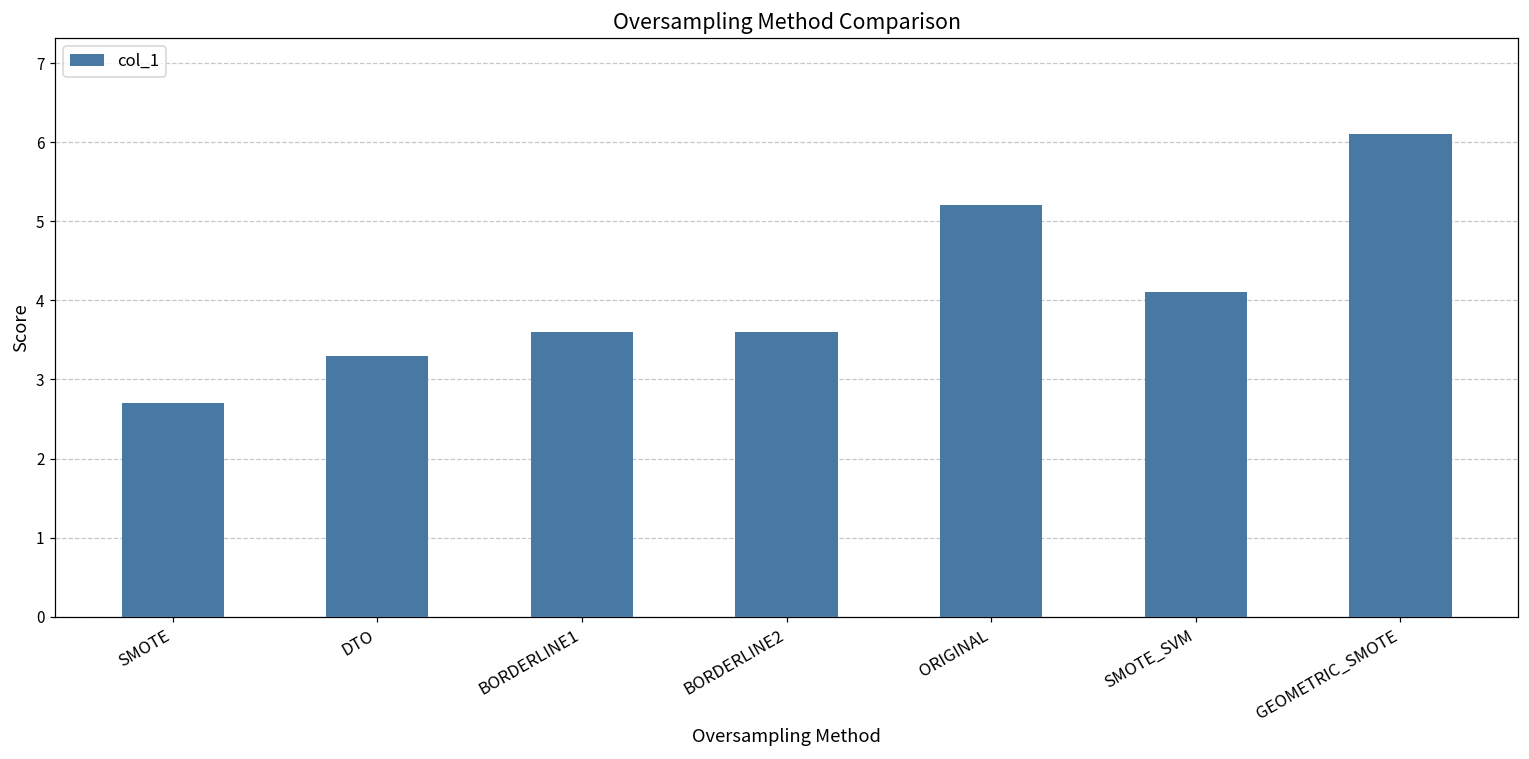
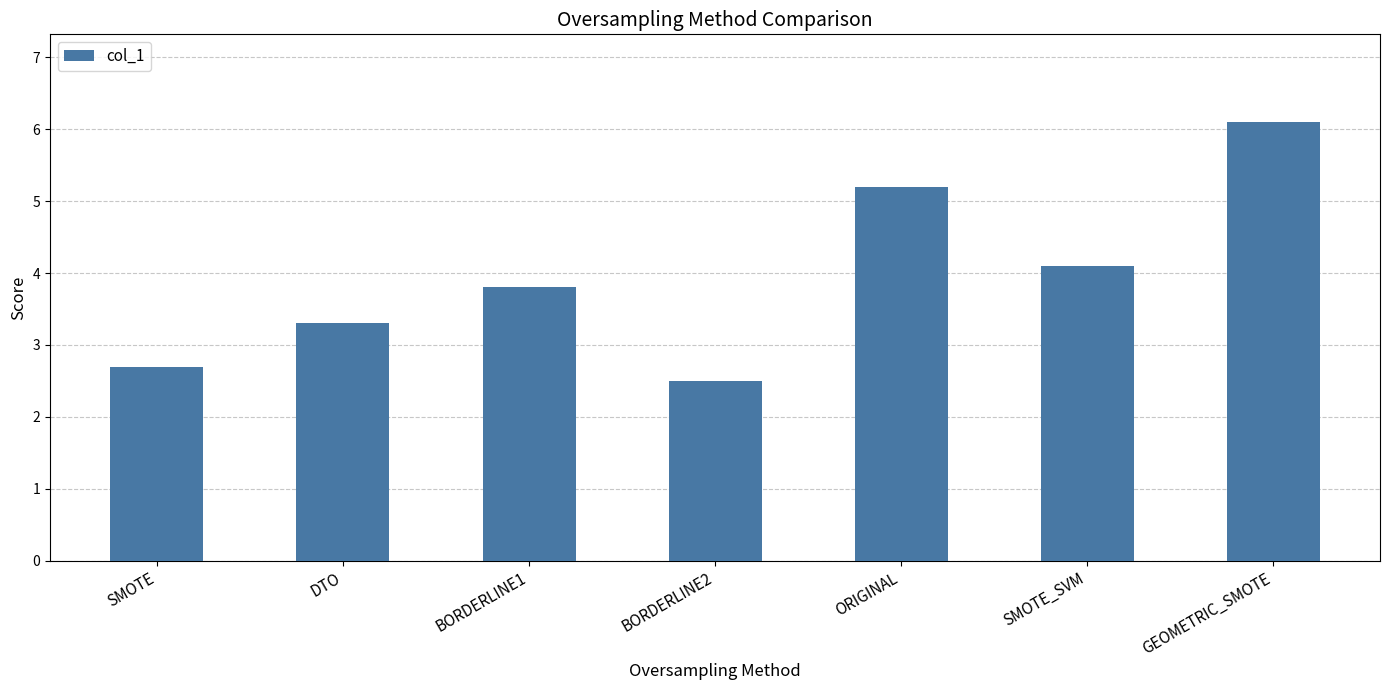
BORDERLINE1: 3.6 -> 3.8
BORDERLINE2: 3.6 -> 2.5
